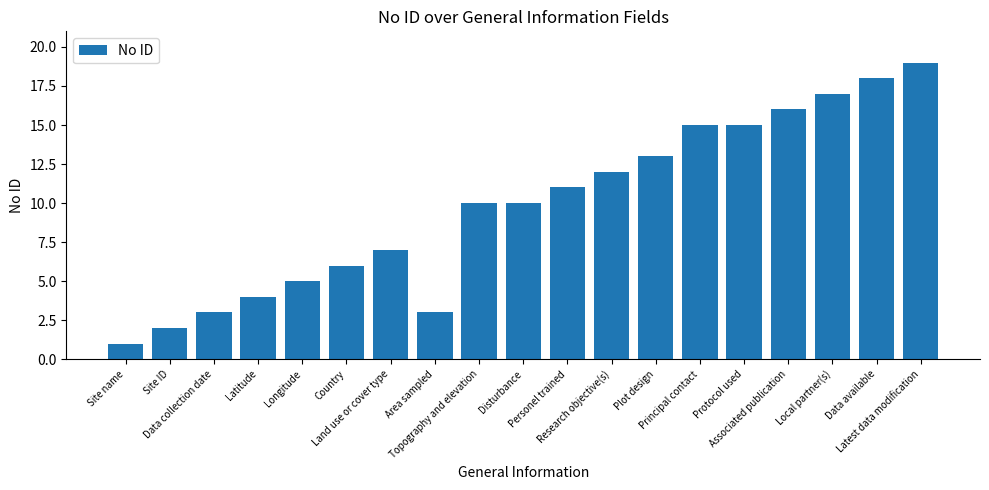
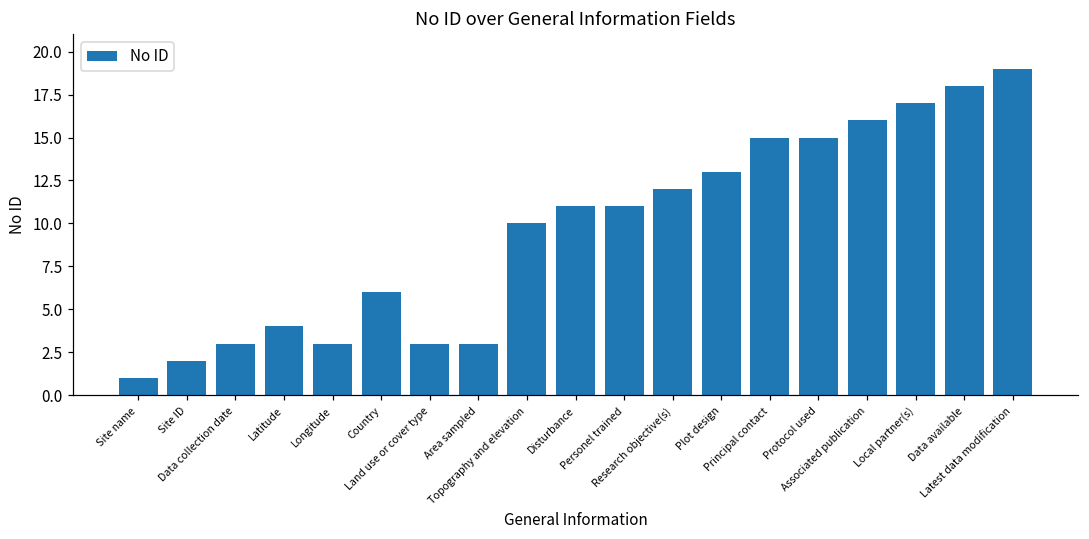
Longitude: 5 -> 3
Land use or cover type: 7 -> 3
Disturbance: 10 -> 11
